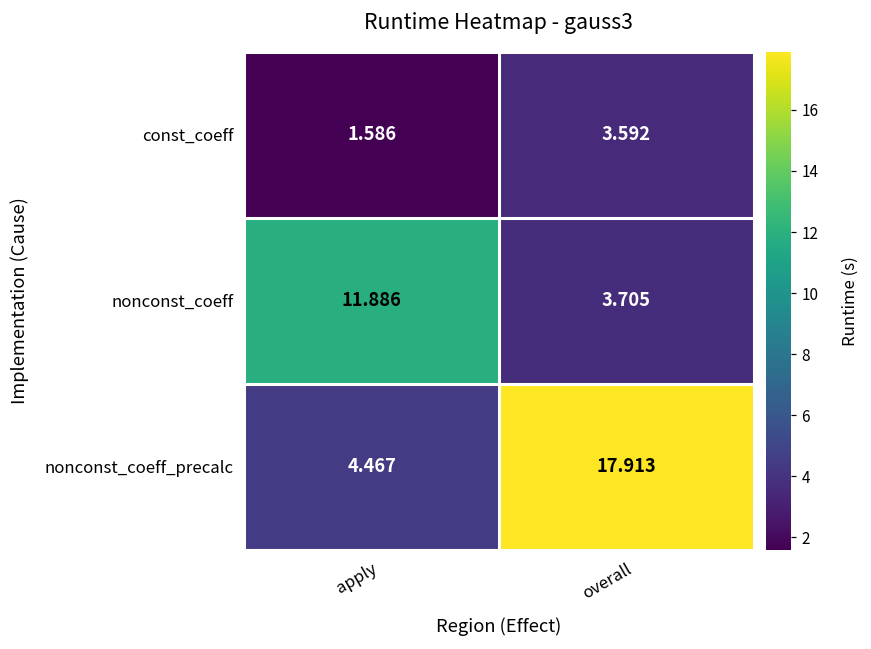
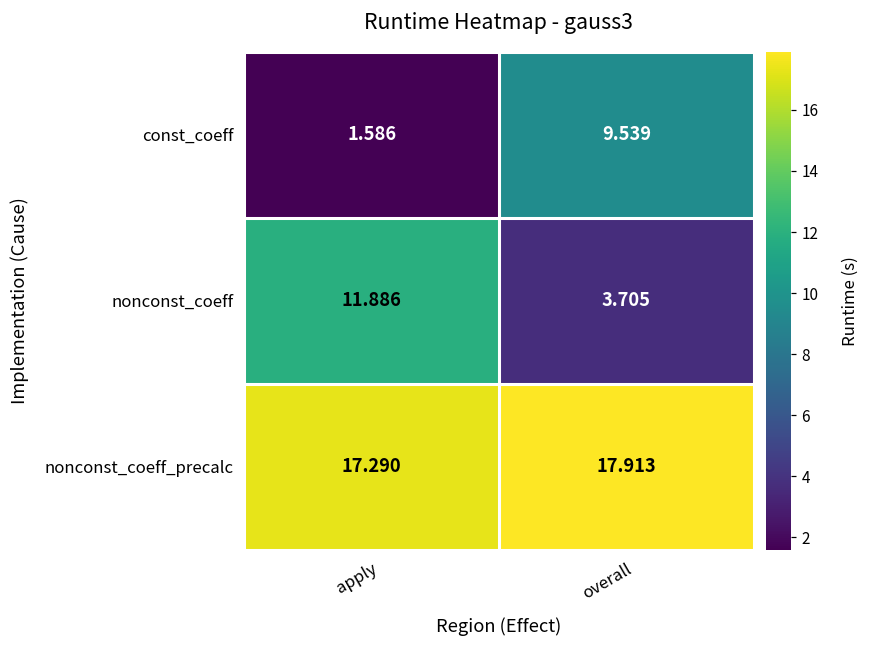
const_coeff, overall: 3.592 -> 9.539
nonconst_coeff_precalc, apply: 4.467 -> 17.290
